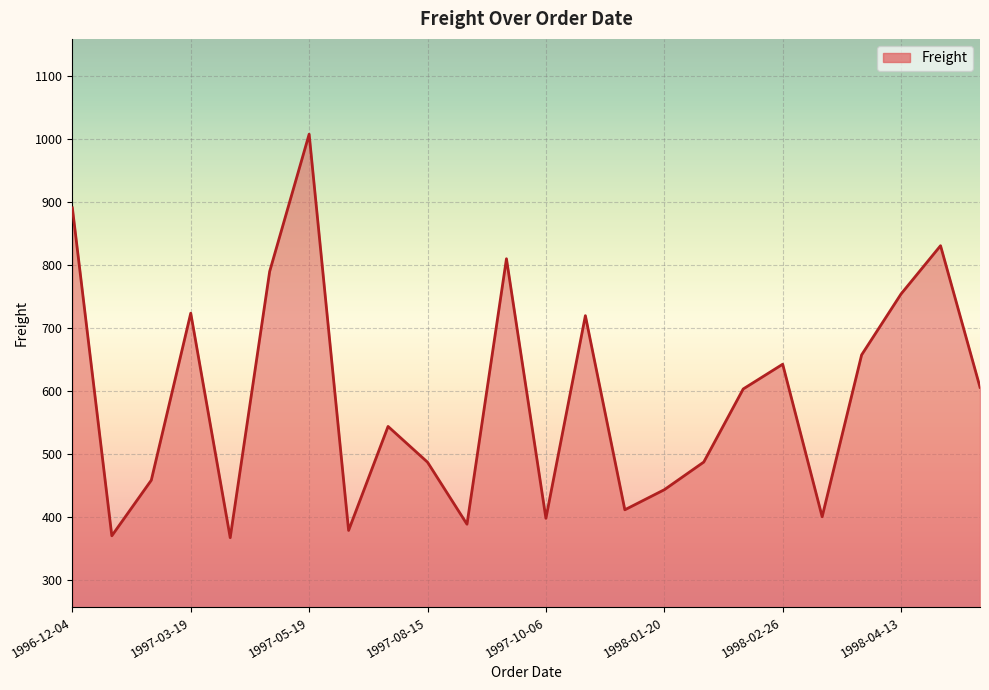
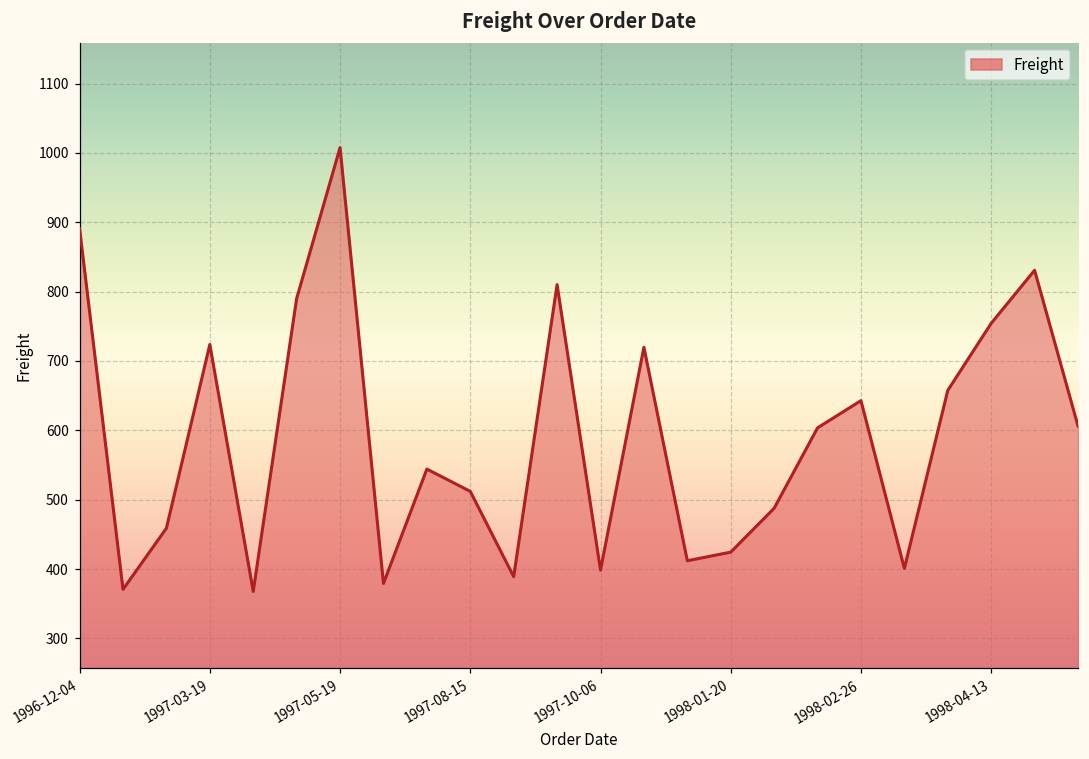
1997-08-15: 490 -> 510
1998-01-20: 440 -> 420
